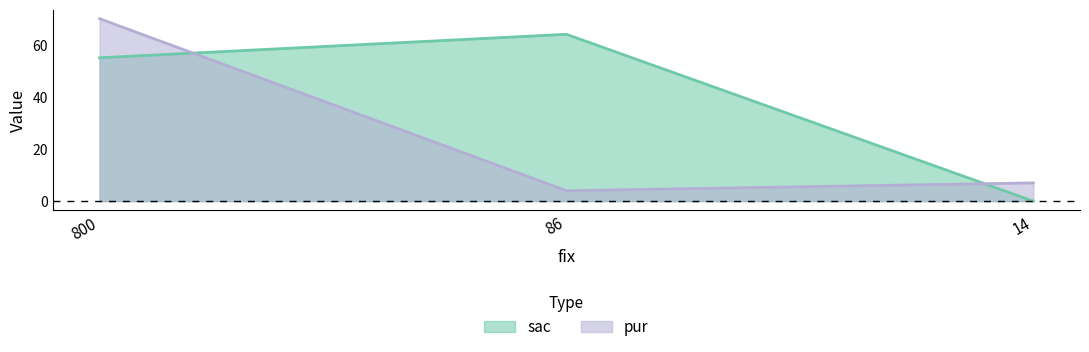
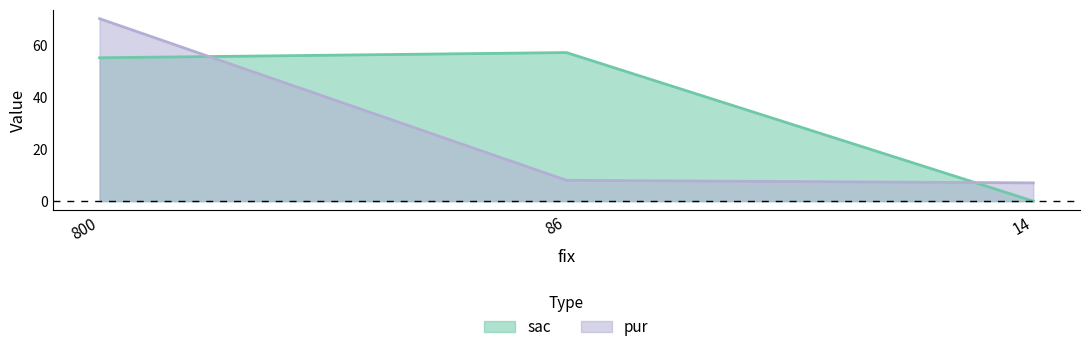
sac, 86: 64 -> 57
pur, 86: 4 -> 8
